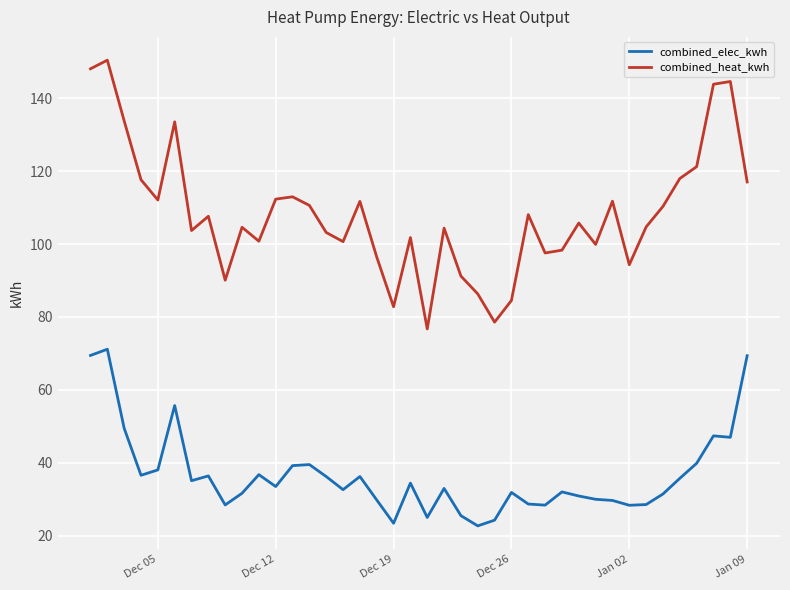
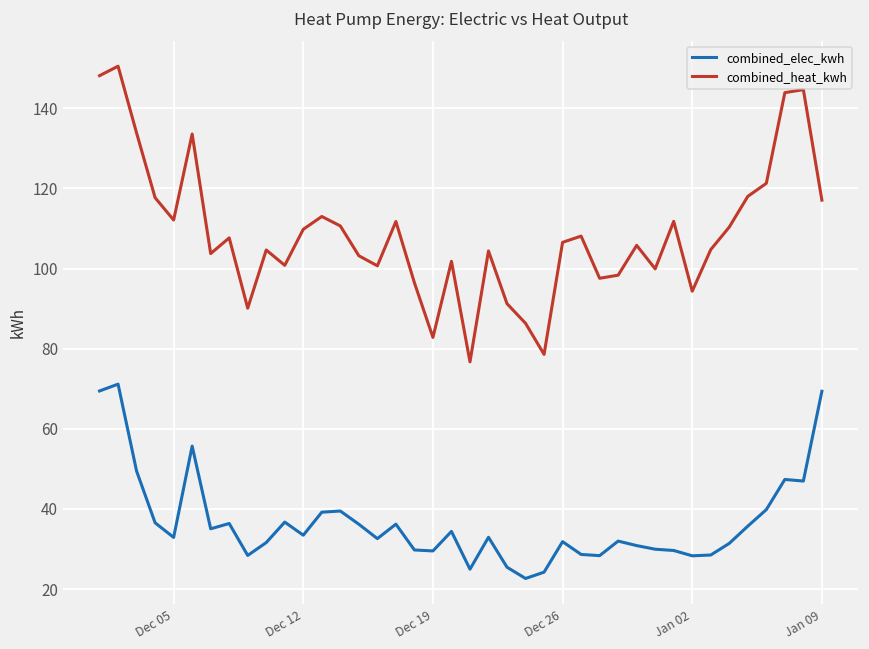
combined_elec_kwh, Dec 05: 38 -> 33
combined_heat_kwh, Dec 12: 112 -> 110
combined_elec_kwh, Dec 19: 23 -> 30
combined_heat_kwh, Dec 26: 85 -> 107
